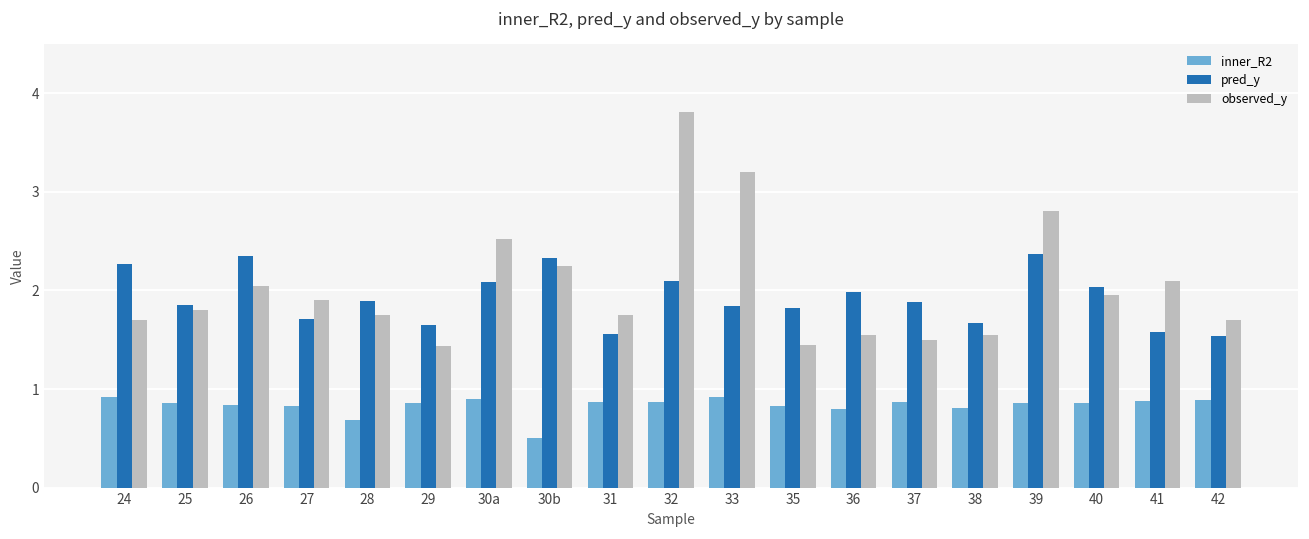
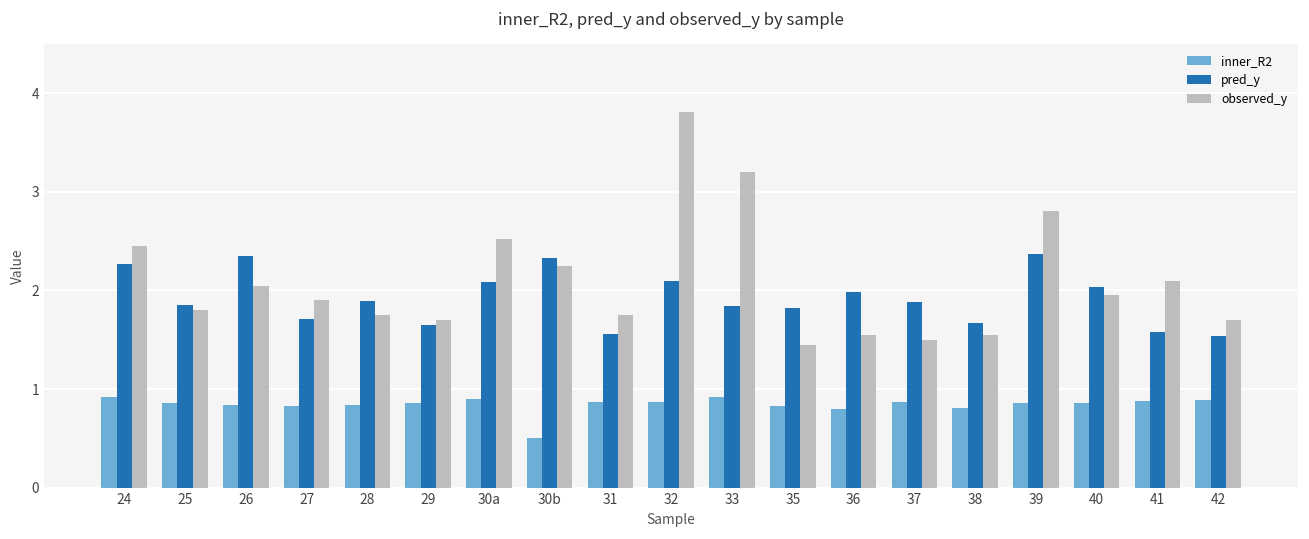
observed_y, 24: 1.7 -> 2.5
inner_R2, 28: 0.7 -> 0.8
observed_y, 29: 1.4 -> 1.7
